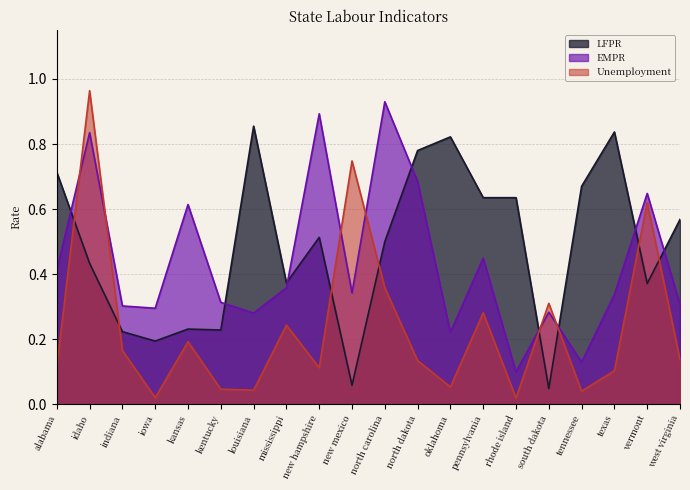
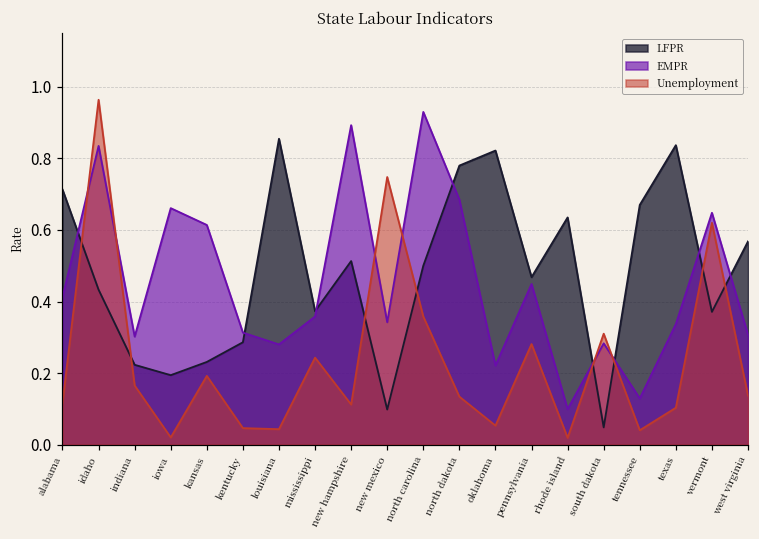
EMPR, iowa: 0.30 -> 0.66
LFPR, kentucky: 0.23 -> 0.29
LFPR, new mexico: 0.06 -> 0.10
LFPR, pennsylvania: 0.64 -> 0.47
